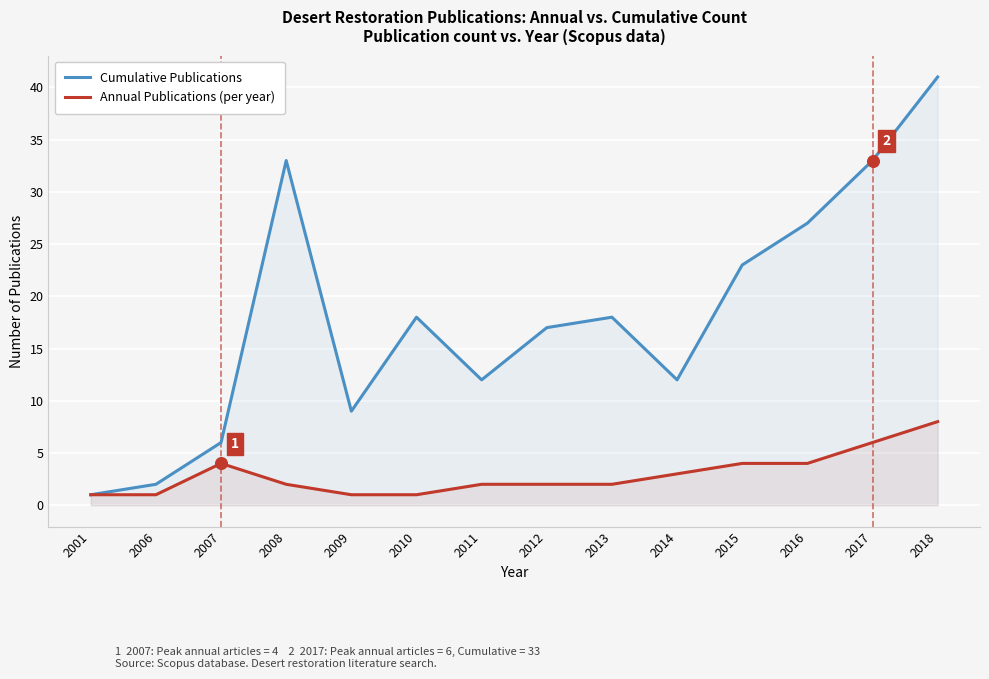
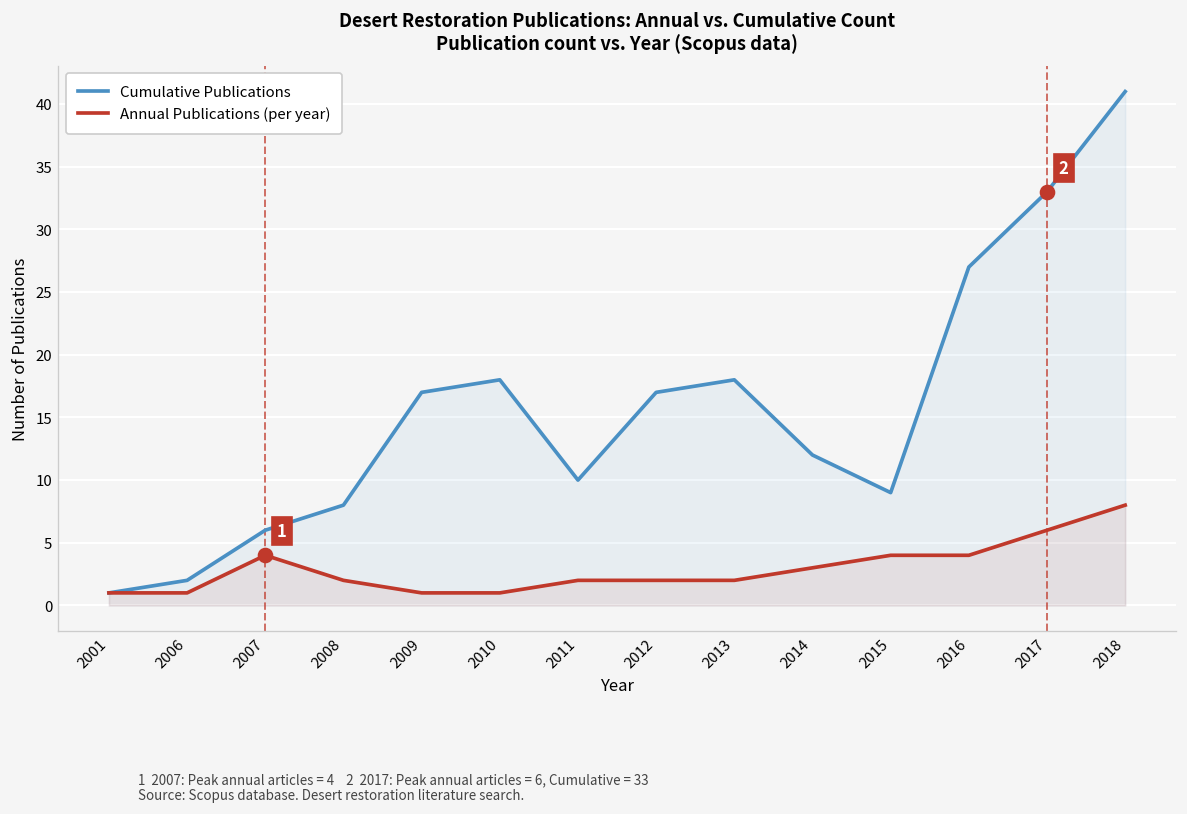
Cumulative Publications, 2008: 33 -> 8
Cumulative Publications, 2009: 9 -> 17
Cumulative Publications, 2011: 12 -> 10
Cumulative Publications, 2015: 23 -> 9
